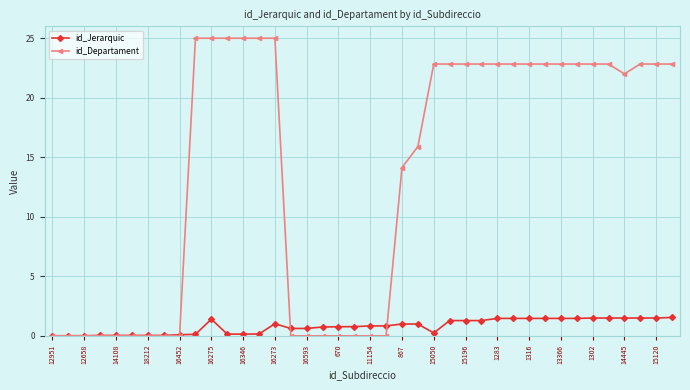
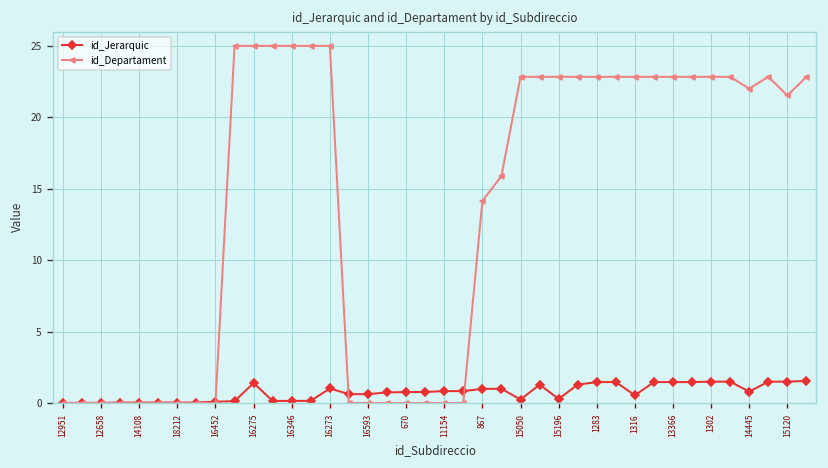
id_Jerarquic, 15196: 1.3 -> 0.3
id_Jerarquic, 1316: 1.5 -> 0.5
id_Jerarquic, 14445: 1.5 -> 0.8
id_Departament, 15120: 22.8 -> 21.5
